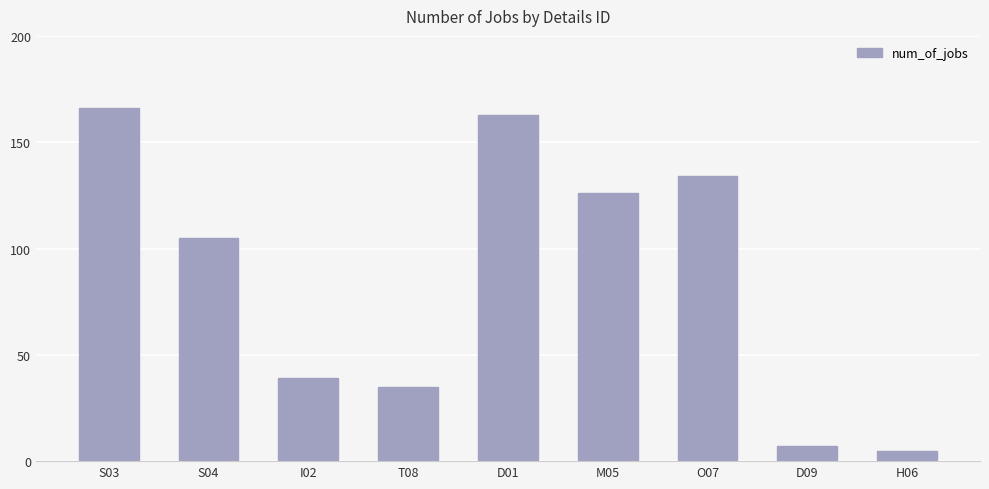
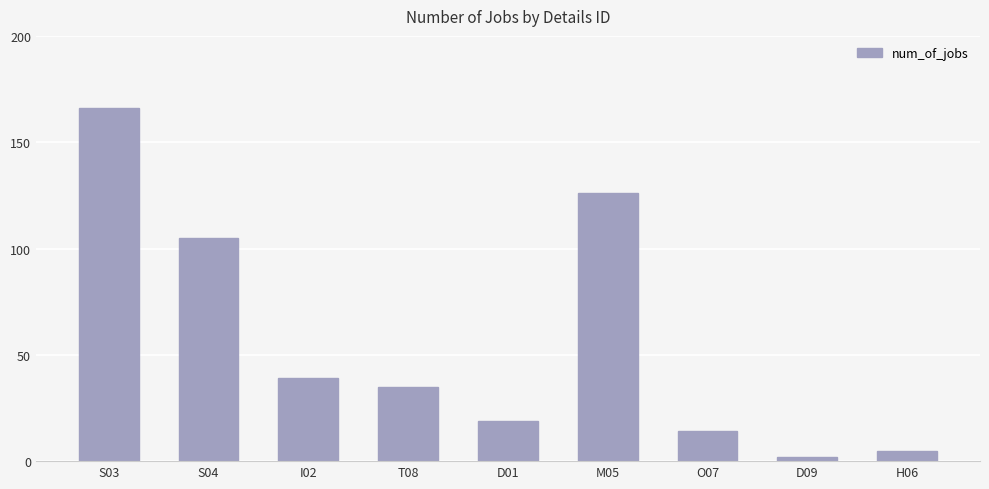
D01: 163 -> 19
O07: 134 -> 14
D09: 7 -> 2
